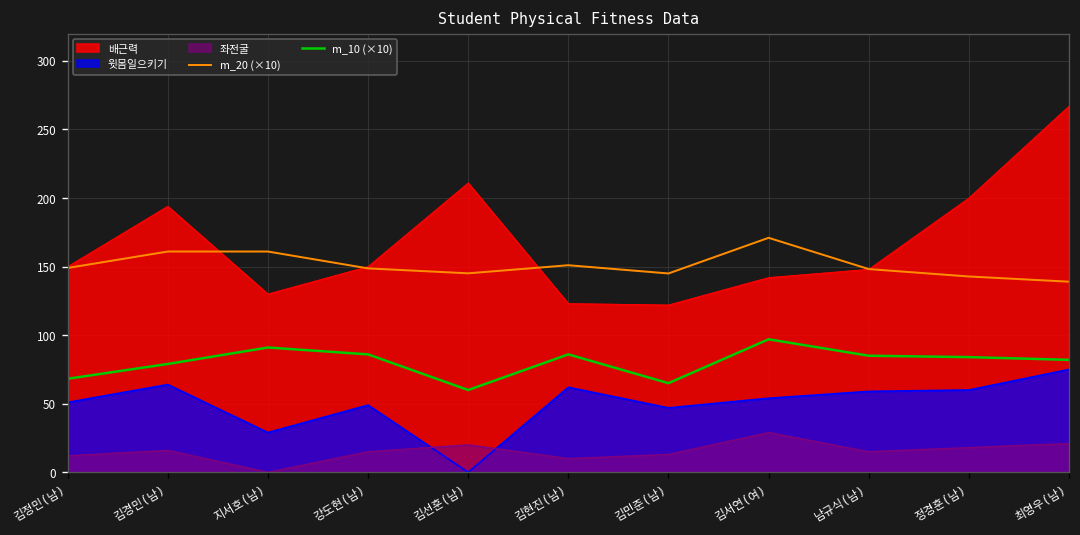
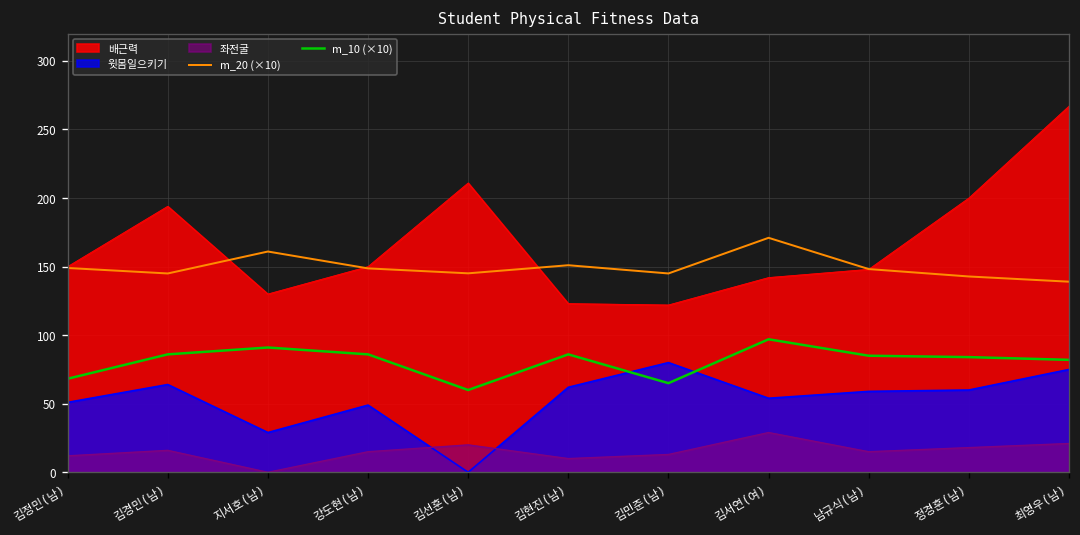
m_20 (×10), 김경민(남): 161 -> 145
m_10 (×10), 김경민(남): 79 -> 86
윗몸일으키기, 김민준(남): 47 -> 80
